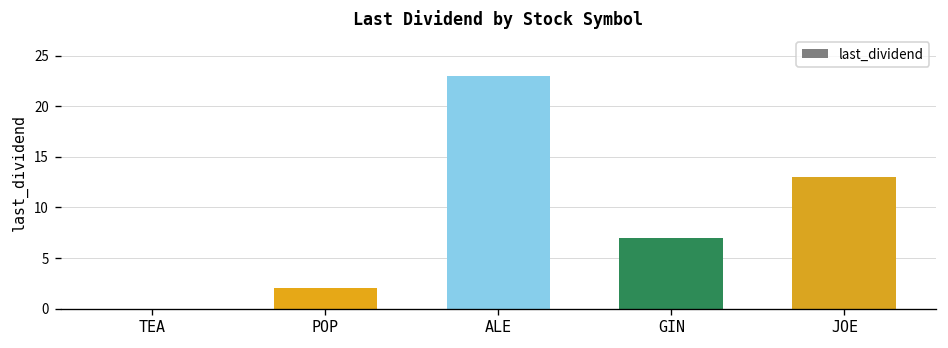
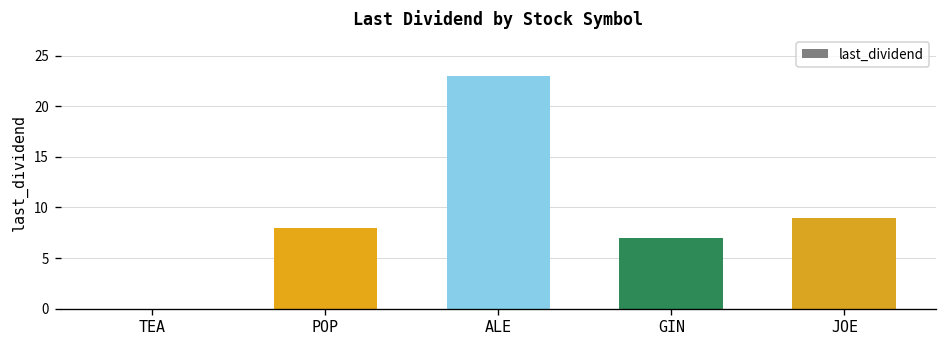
POP: 2 -> 8
JOE: 13 -> 9
